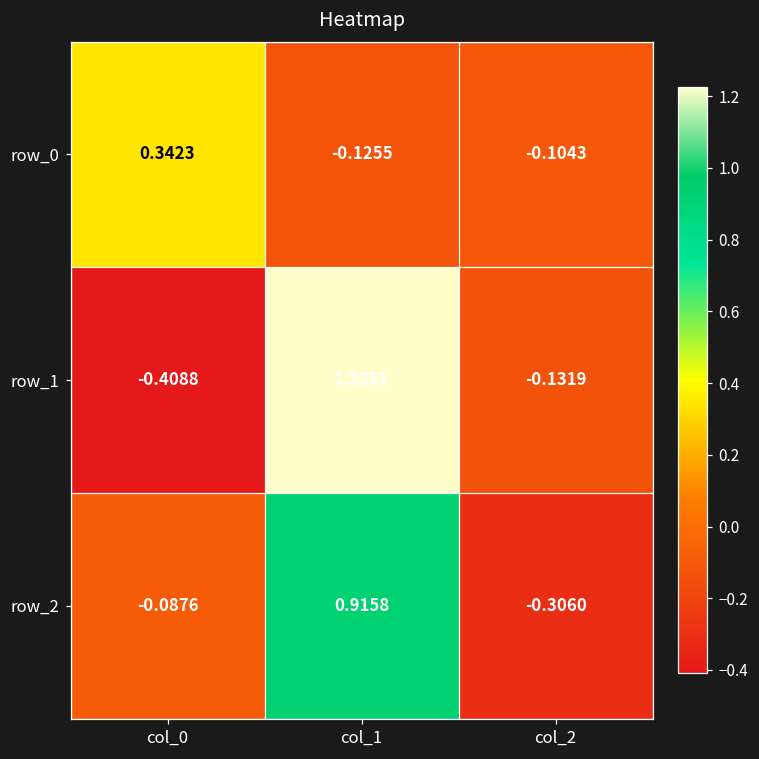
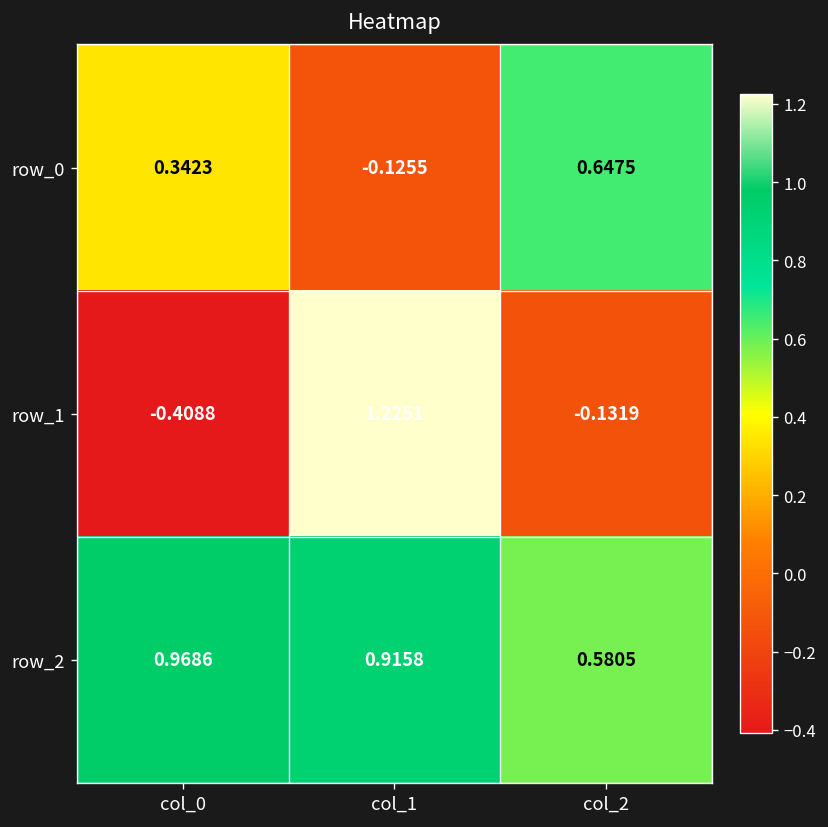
row_0, col_2: -0.1043 -> 0.6475
row_2, col_0: -0.0876 -> 0.9686
row_2, col_2: -0.3060 -> 0.5805
